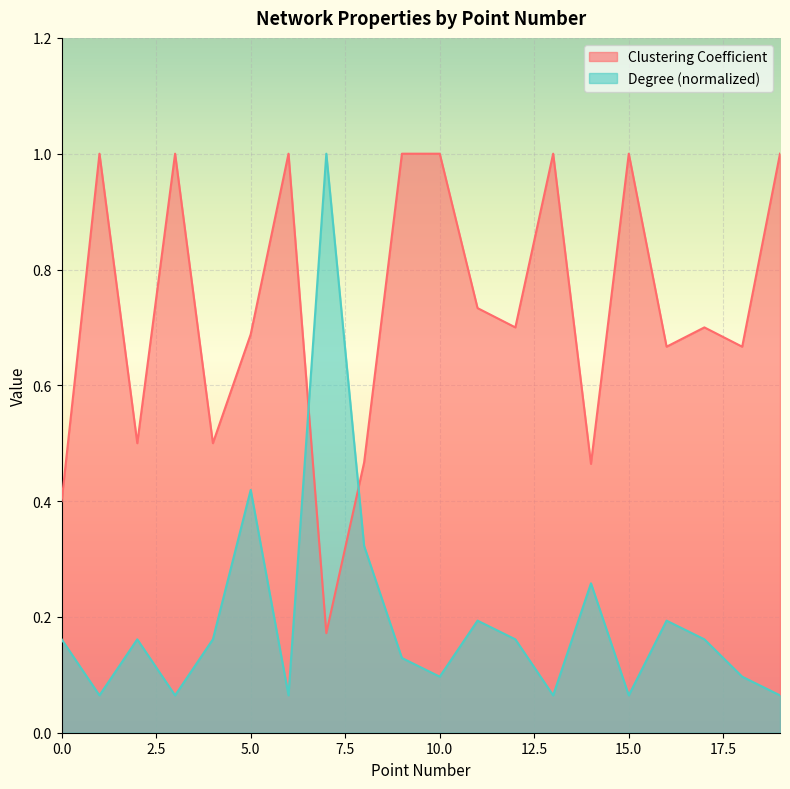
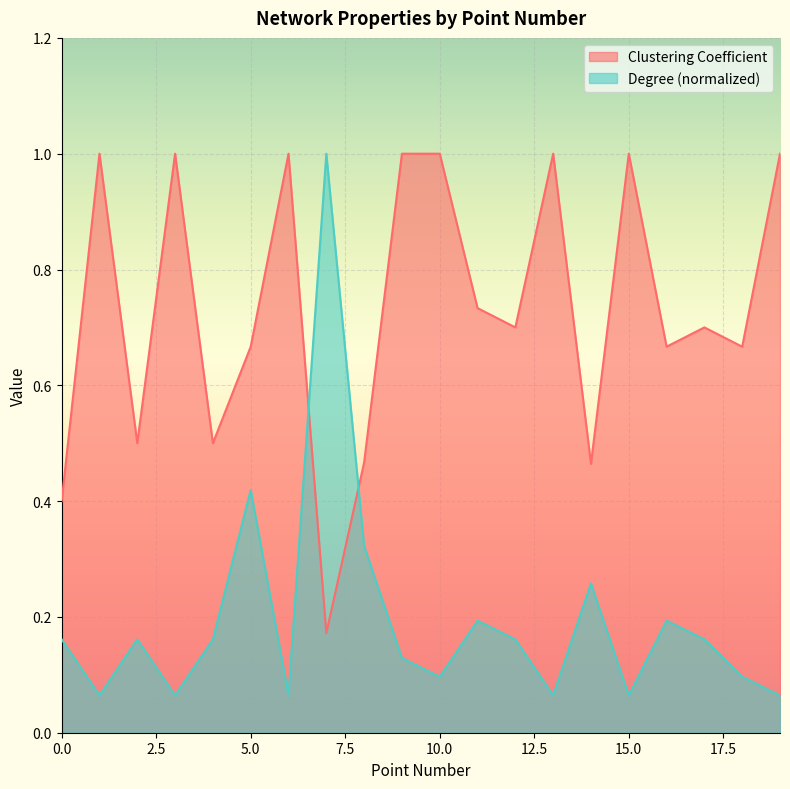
Clustering Coefficient, 5.0: 0.69 -> 0.67
